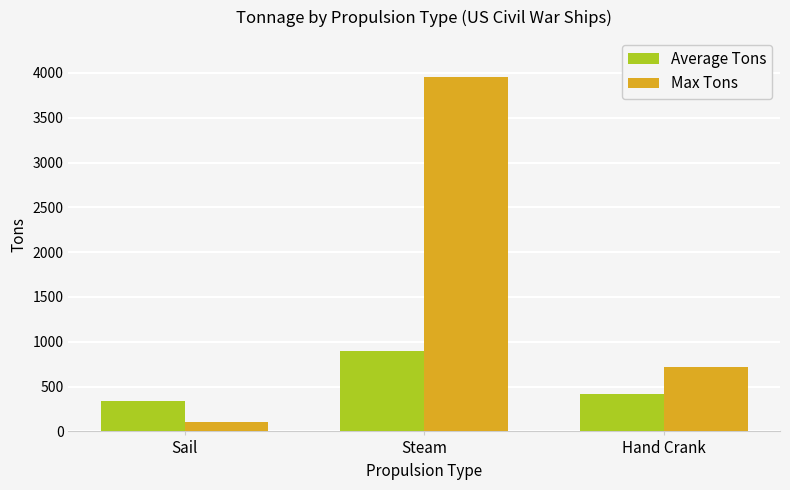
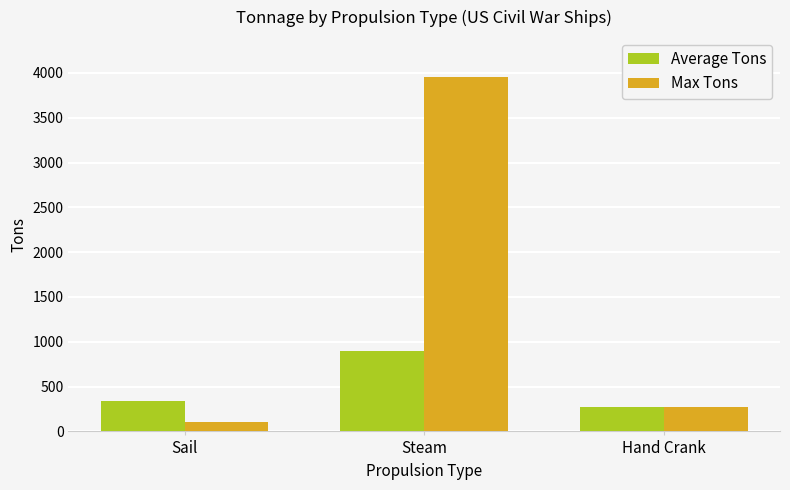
Average Tons, Hand Crank: 400 -> 300
Max Tons, Hand Crank: 700 -> 300
